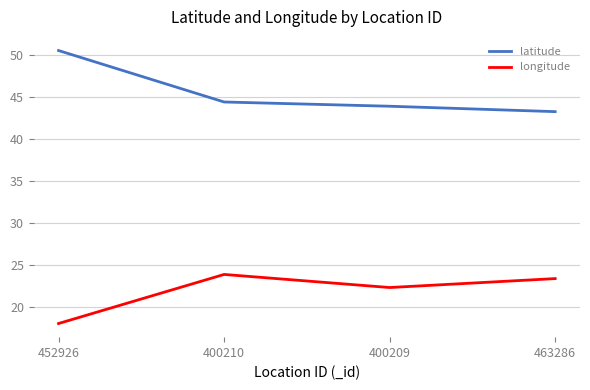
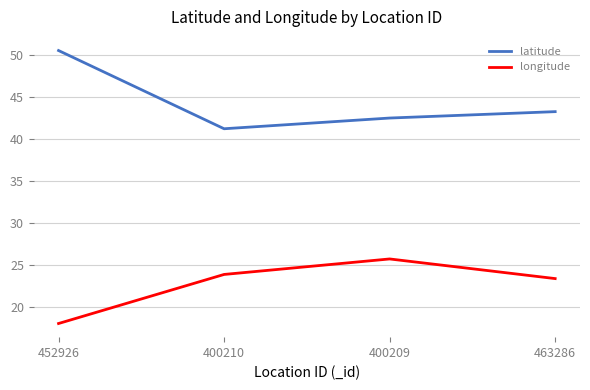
latitude, 400210: 44 -> 41
latitude, 400209: 44 -> 42
longitude, 400209: 22 -> 26
